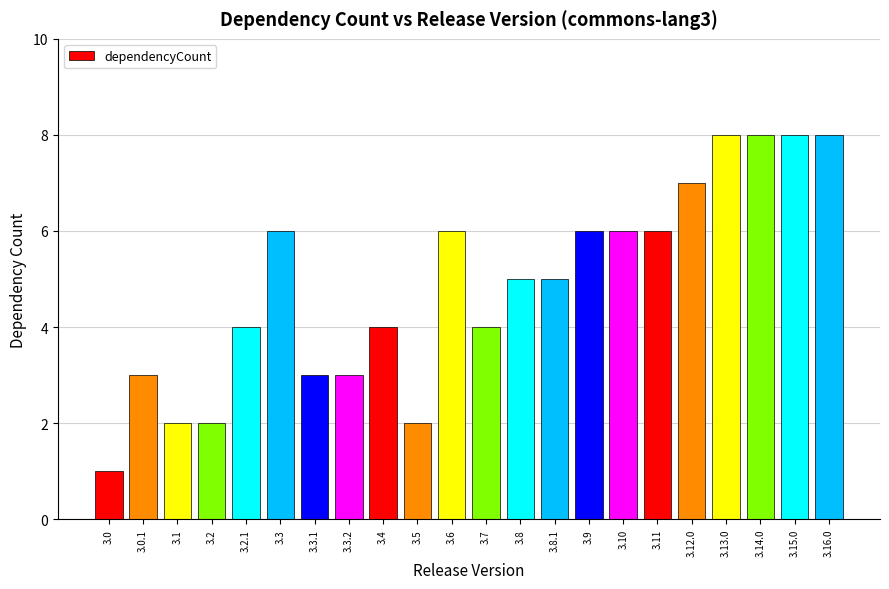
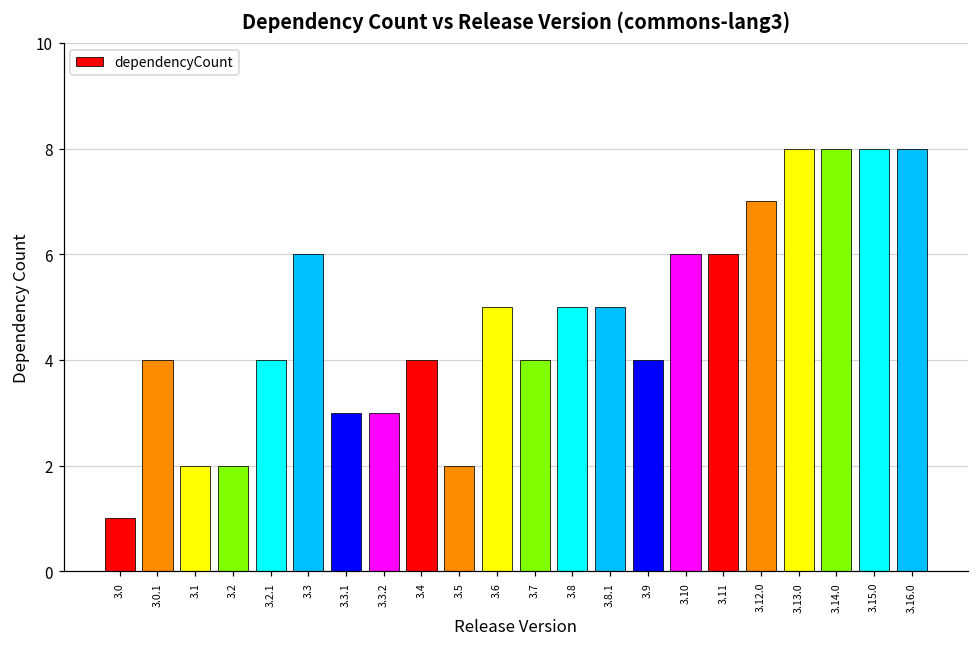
3.0.1: 3 -> 4
3.6: 6 -> 5
3.9: 6 -> 4
